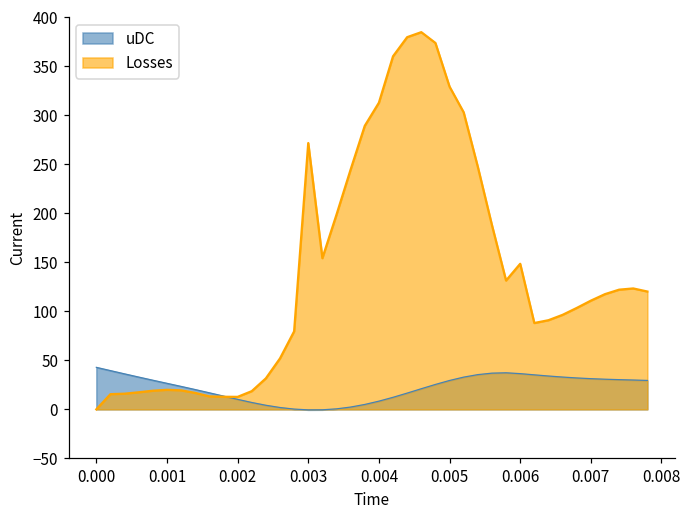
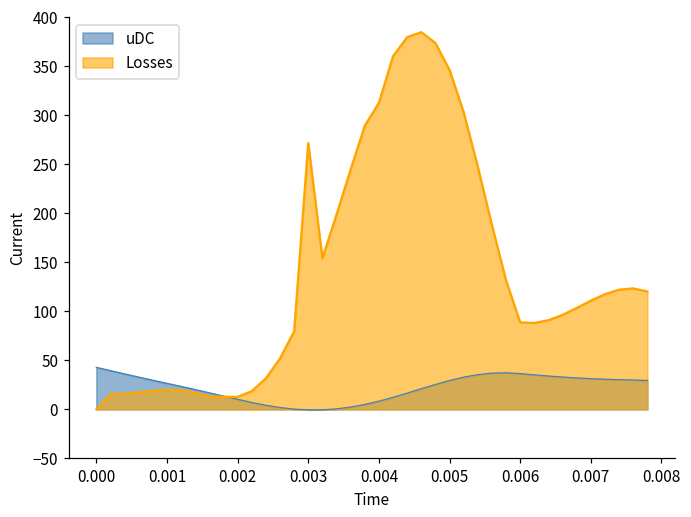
Losses, 0.005: 330 -> 350
Losses, 0.006: 150 -> 90
